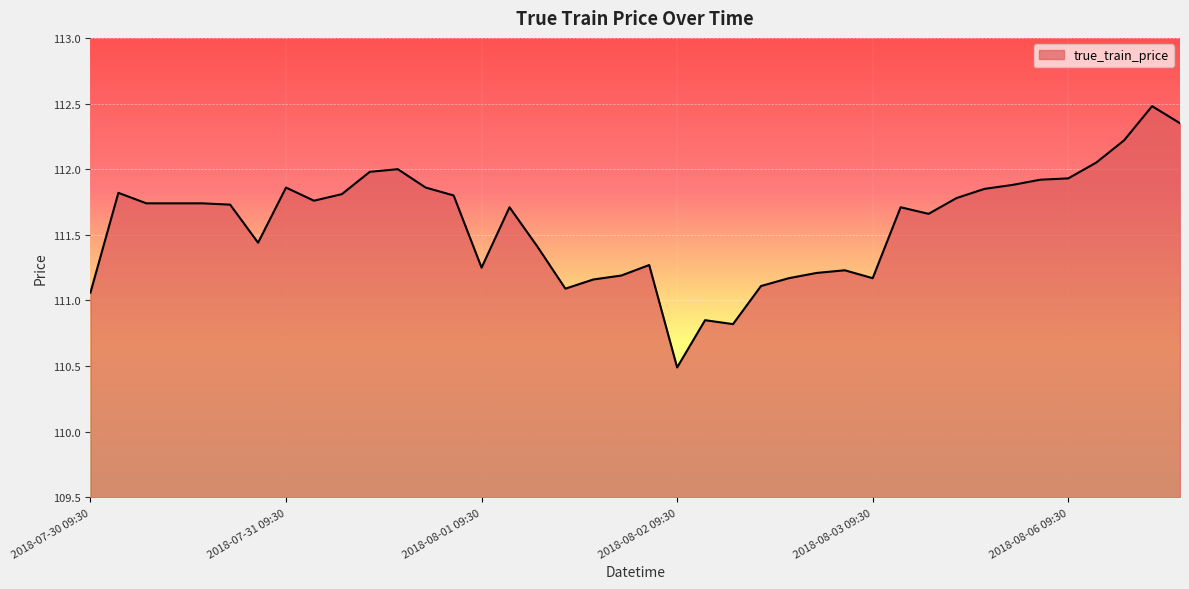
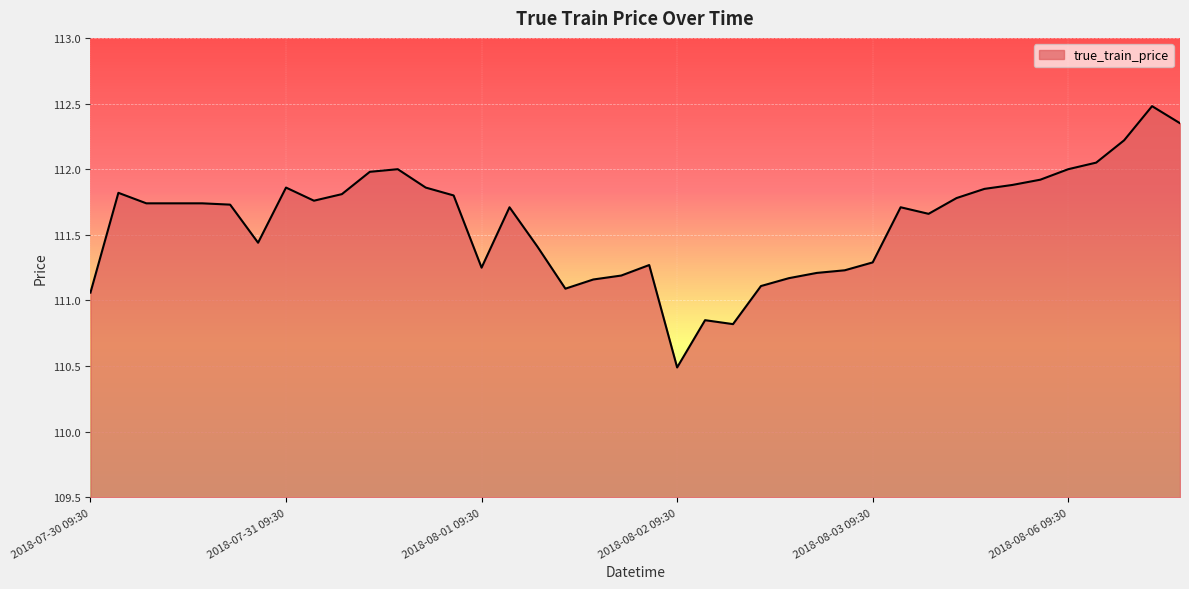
2018-08-03 09:30: 111.17 -> 111.29
2018-08-06 09:30: 111.93 -> 112.00
